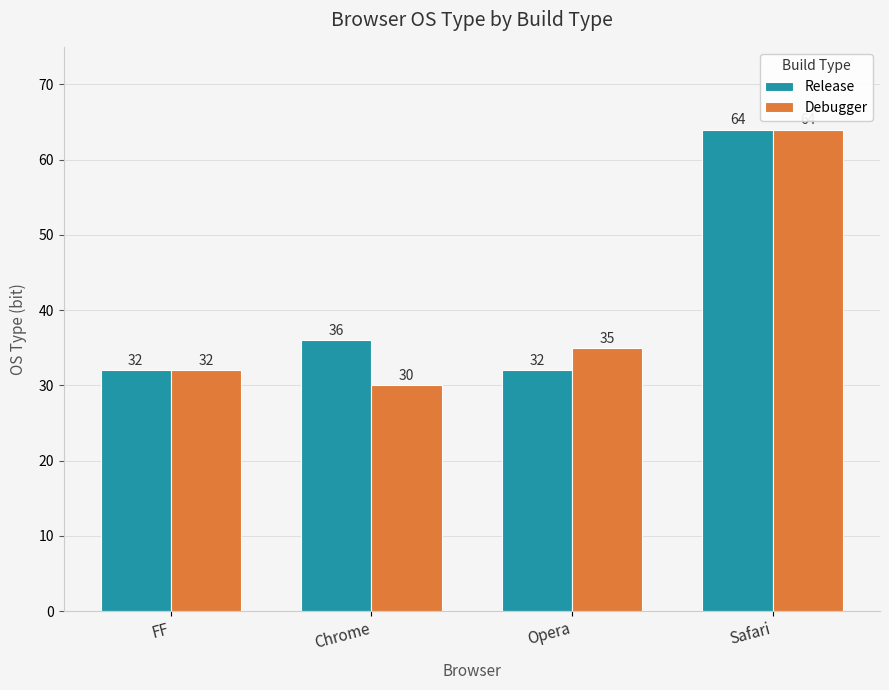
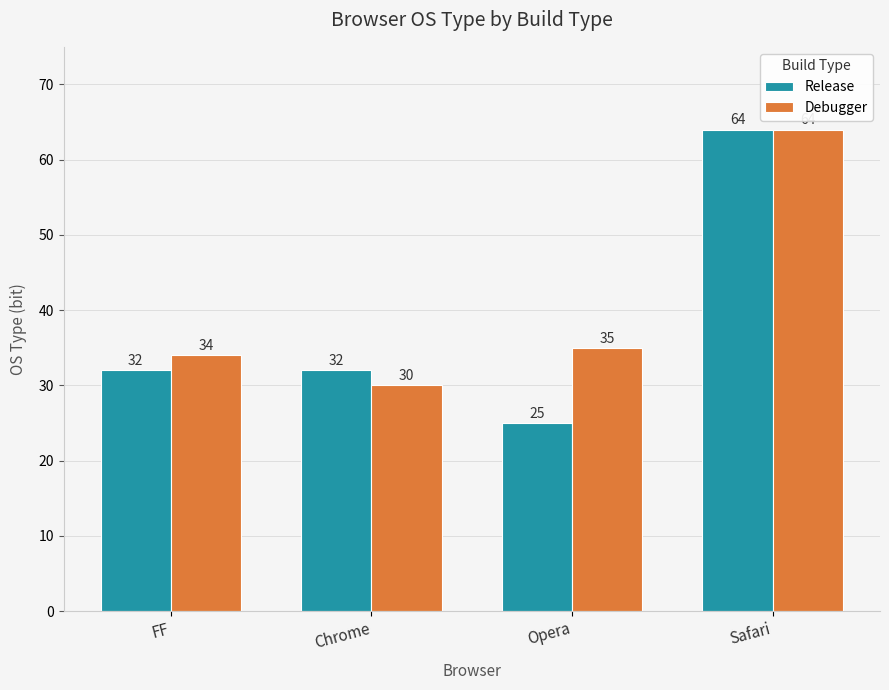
Debugger, FF: 32 -> 34
Release, Chrome: 36 -> 32
Release, Opera: 32 -> 25
